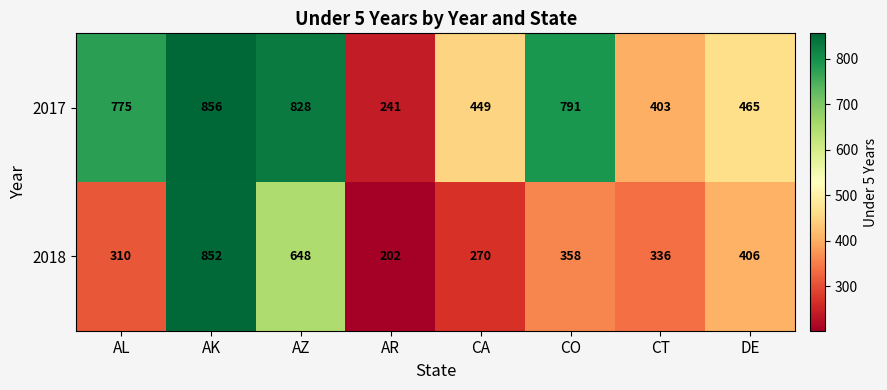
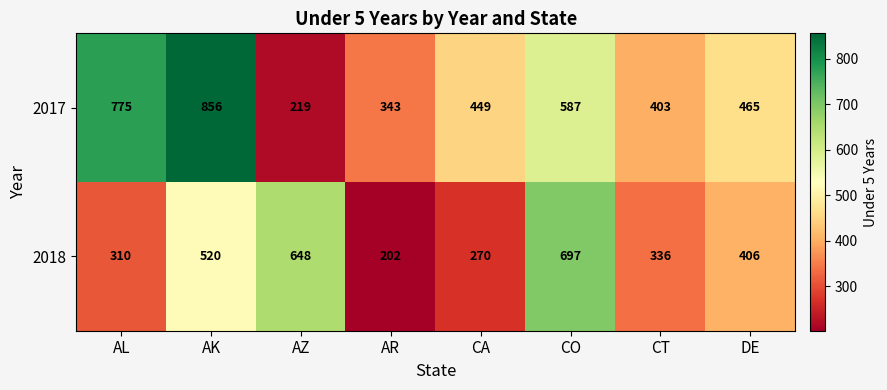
2017, AZ: 828 -> 219
2017, AR: 241 -> 343
2017, CO: 791 -> 587
2018, AK: 852 -> 520
2018, CO: 358 -> 697
